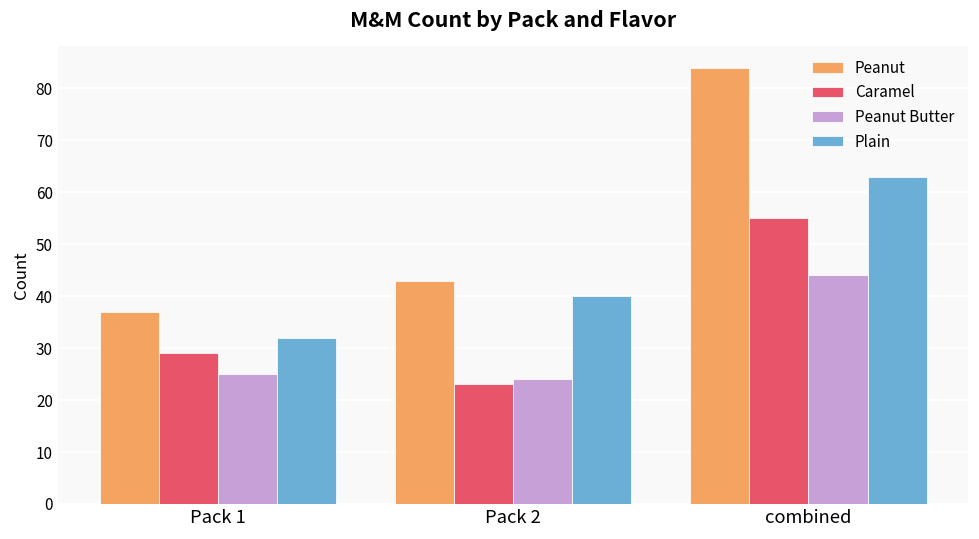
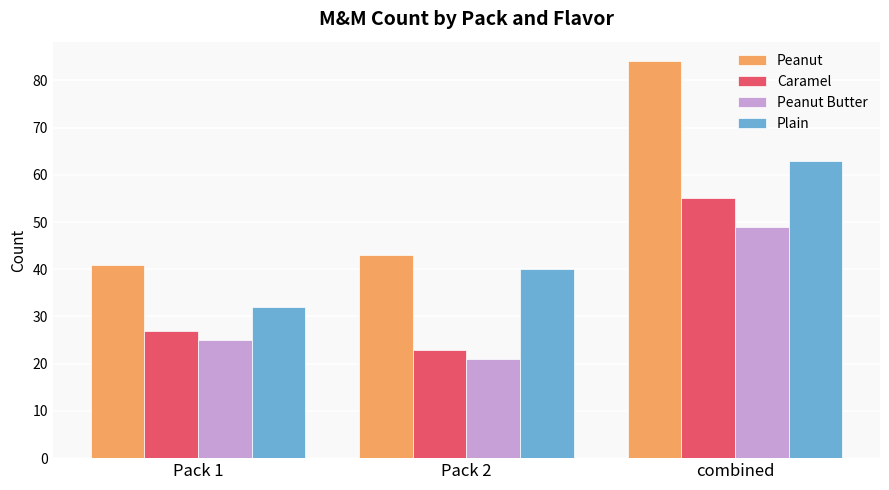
Peanut, Pack 1: 37 -> 41
Caramel, Pack 1: 29 -> 27
Peanut Butter, Pack 2: 24 -> 21
Peanut Butter, combined: 44 -> 49
